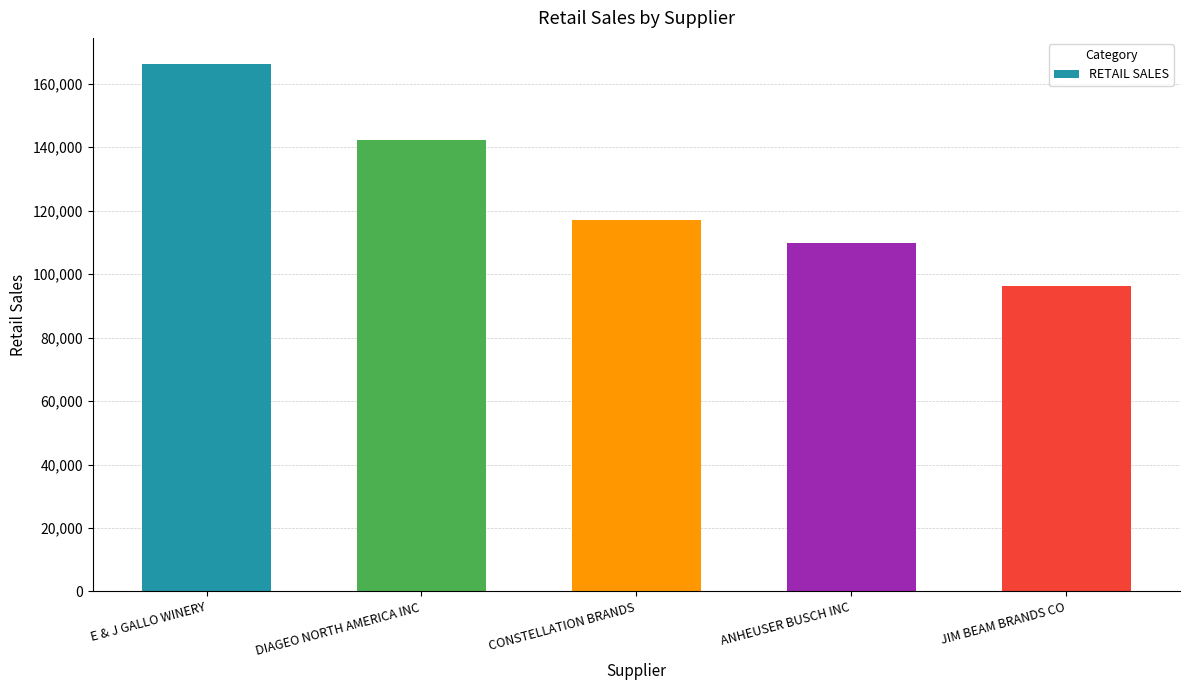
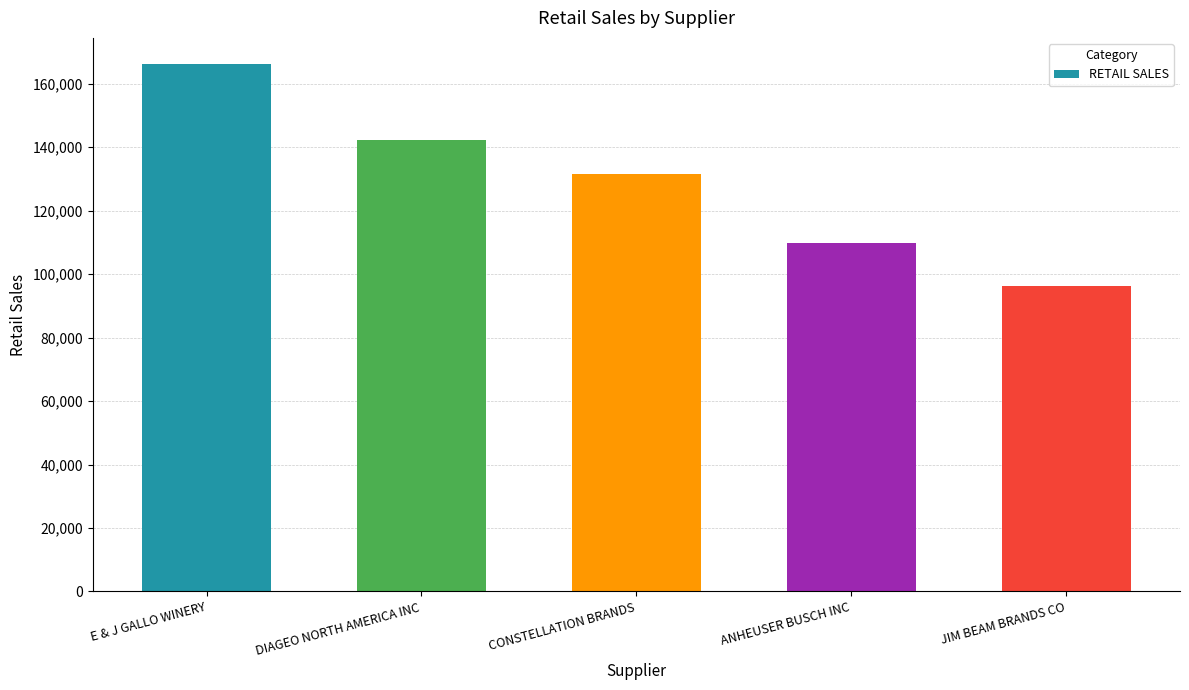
CONSTELLATION BRANDS: 117,000 -> 132,000
